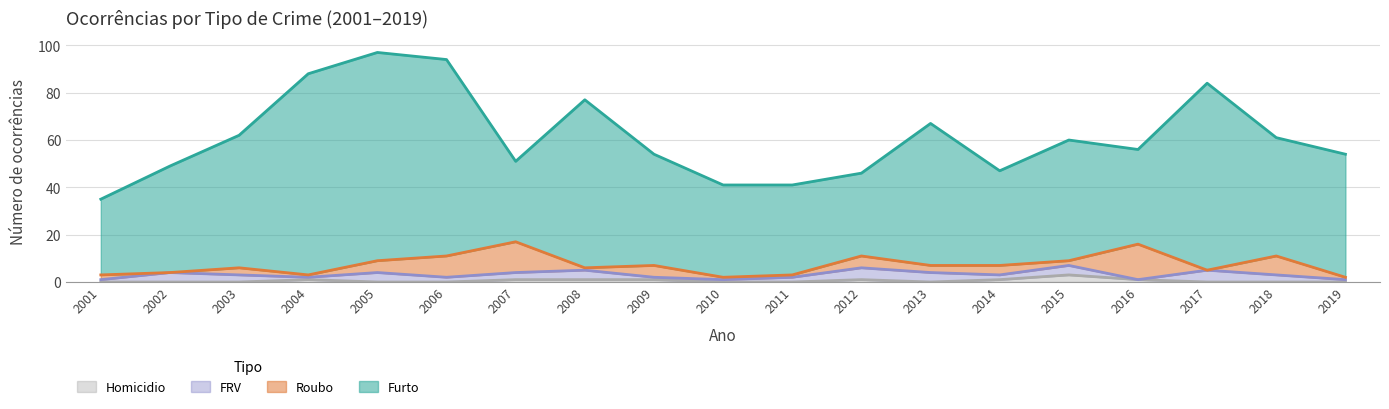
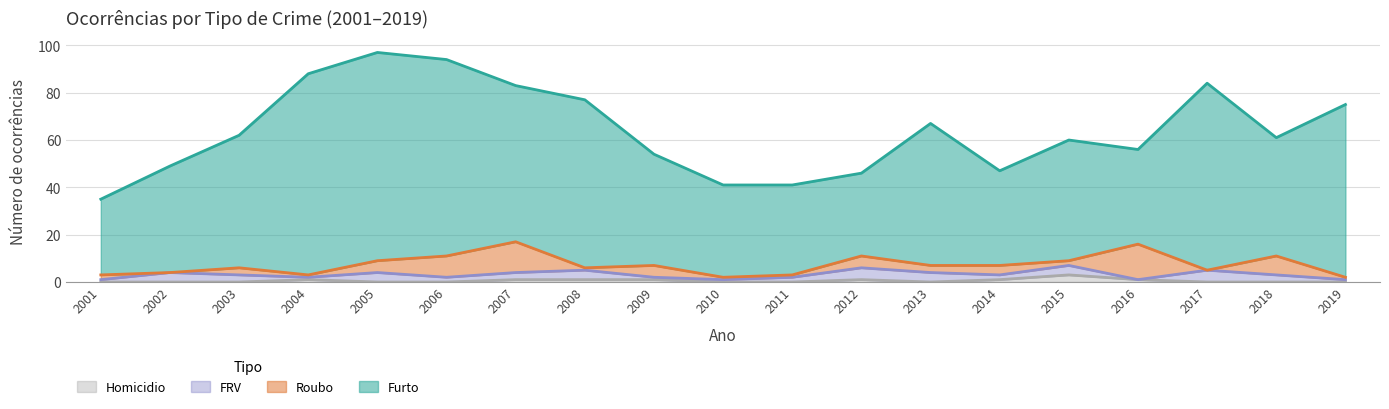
Furto, 2007: 34 -> 66
Furto, 2019: 52 -> 73
